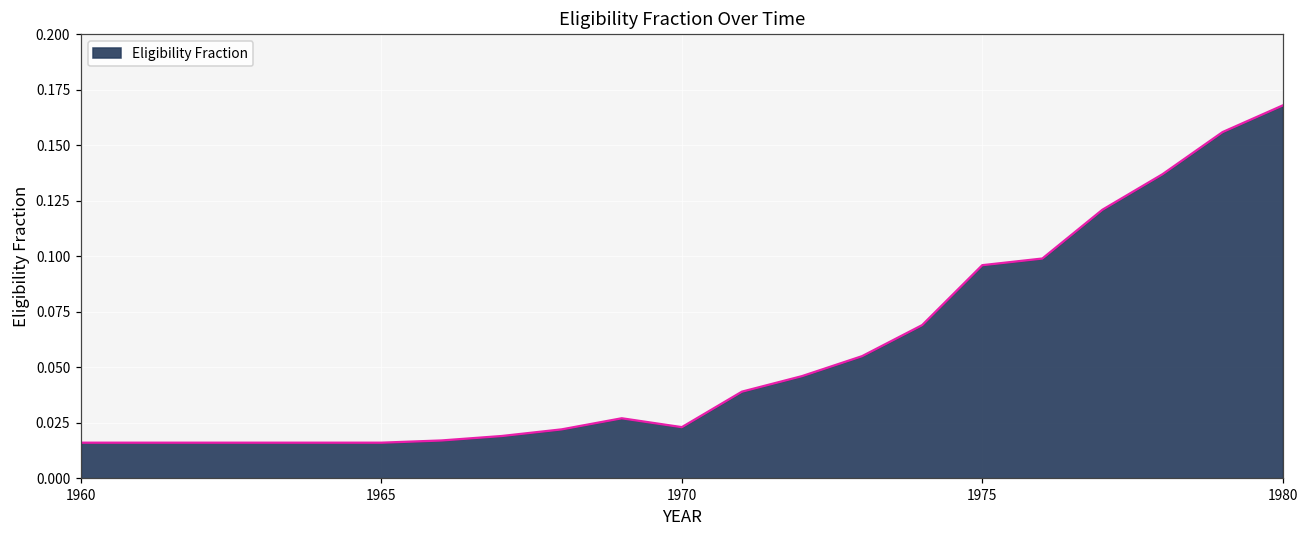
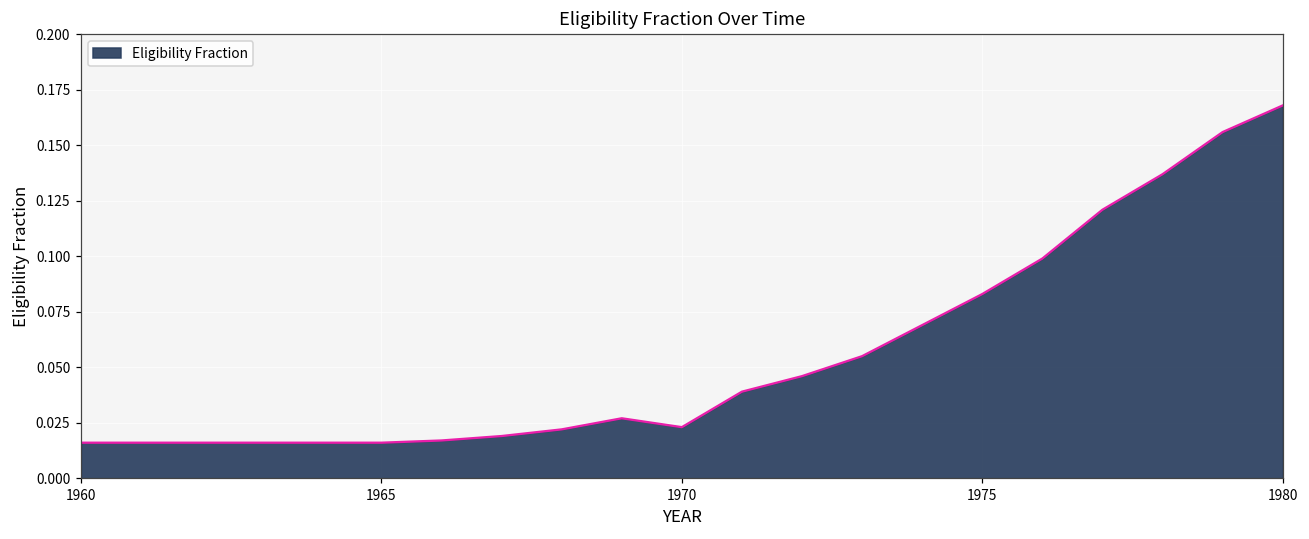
1975: 0.096 -> 0.083
